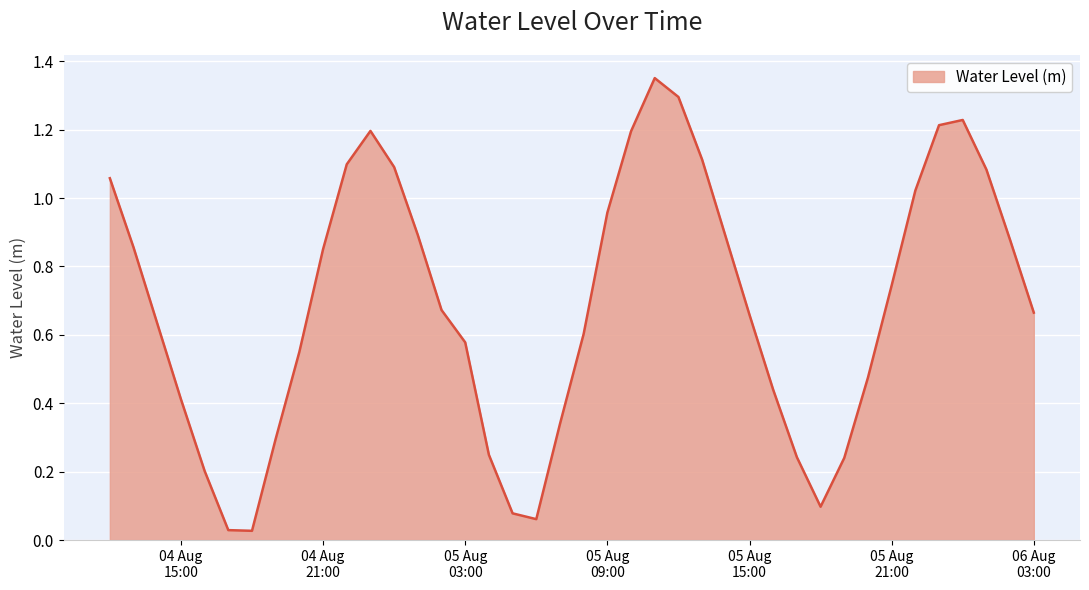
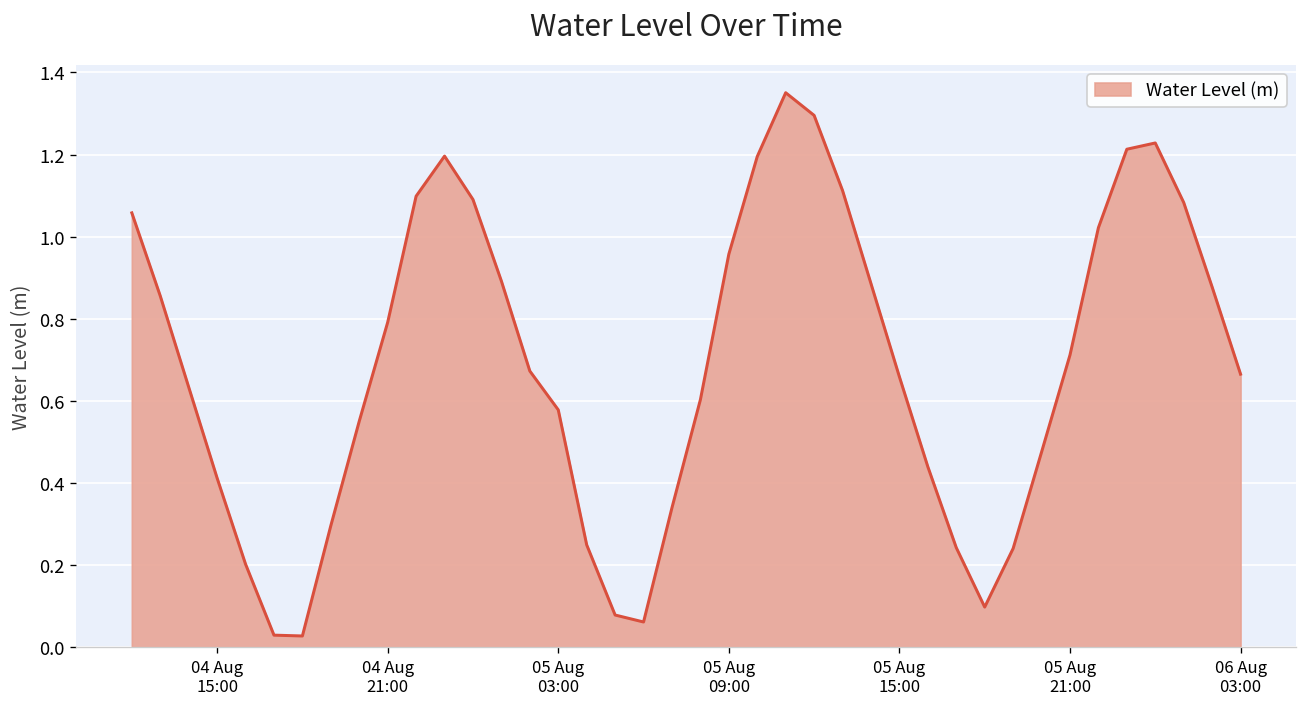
04 Aug 21:00: 0.85 -> 0.79
05 Aug 21:00: 0.74 -> 0.71
